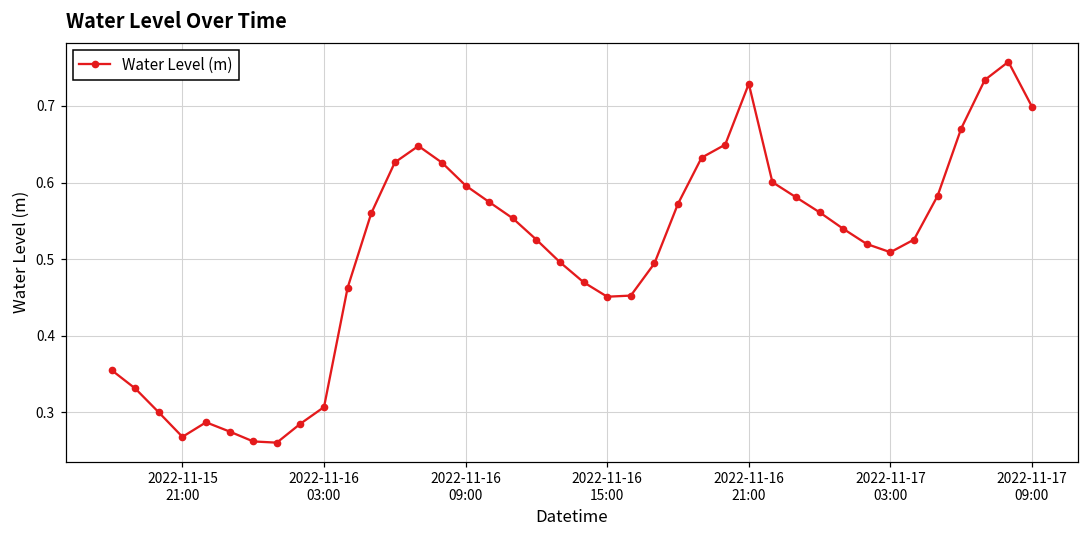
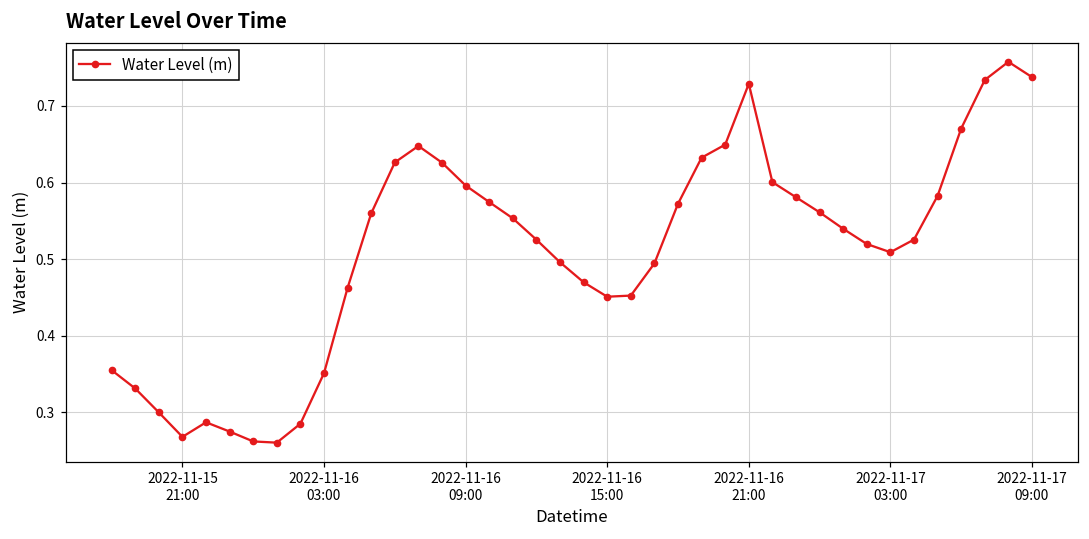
2022-11-16 03:00: 0.31 -> 0.35
2022-11-17 09:00: 0.70 -> 0.74
